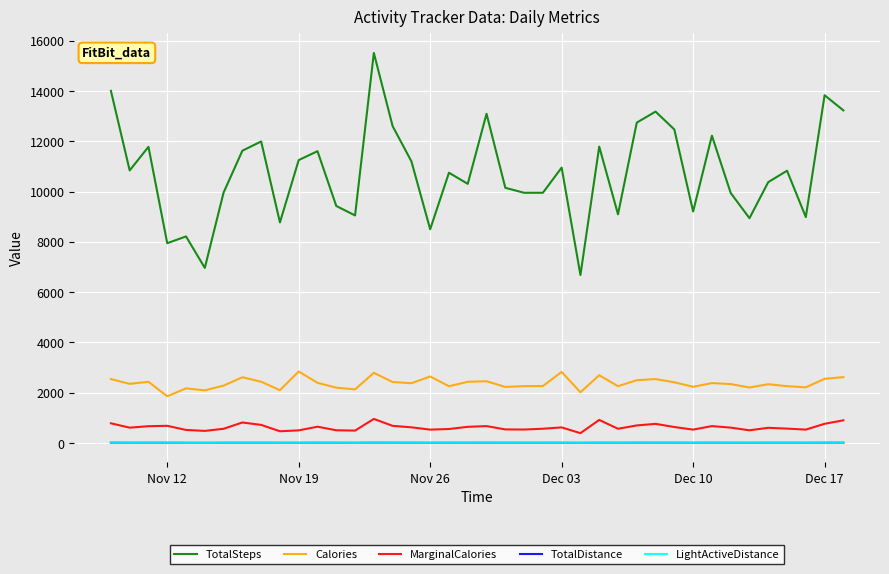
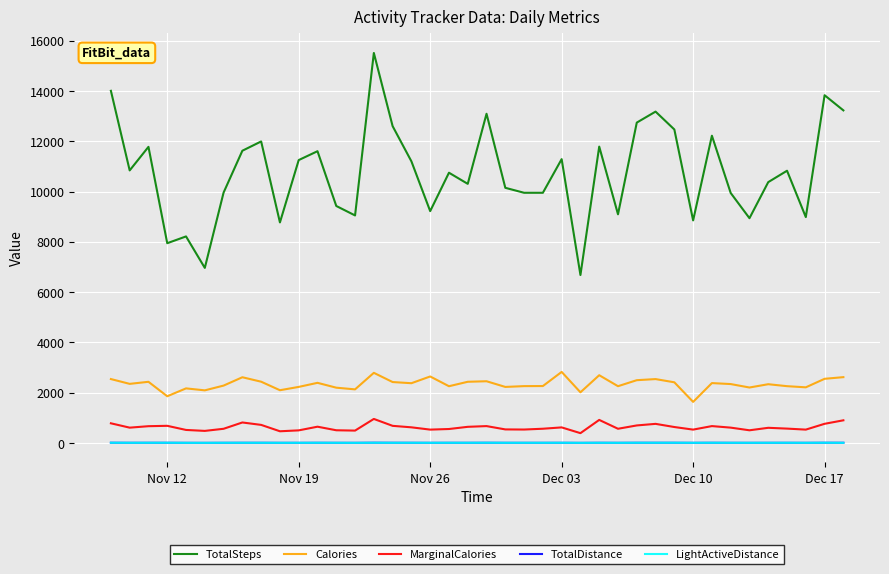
Calories, Nov 19: 2800 -> 2200
TotalSteps, Nov 26: 8500 -> 9200
TotalSteps, Dec 03: 11000 -> 11300
TotalSteps, Dec 10: 9200 -> 8900
Calories, Dec 10: 2200 -> 1600
